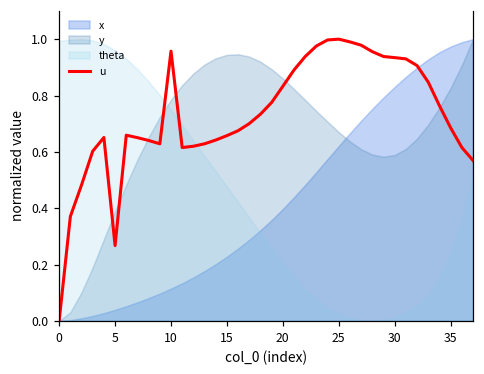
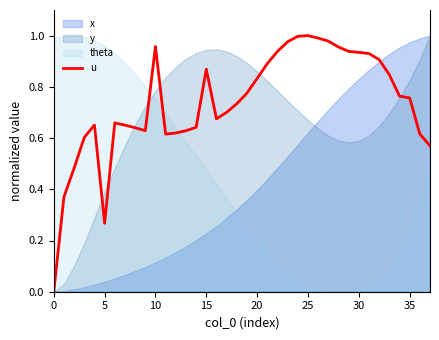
u, 15: 0.66 -> 0.87
u, 35: 0.69 -> 0.76
